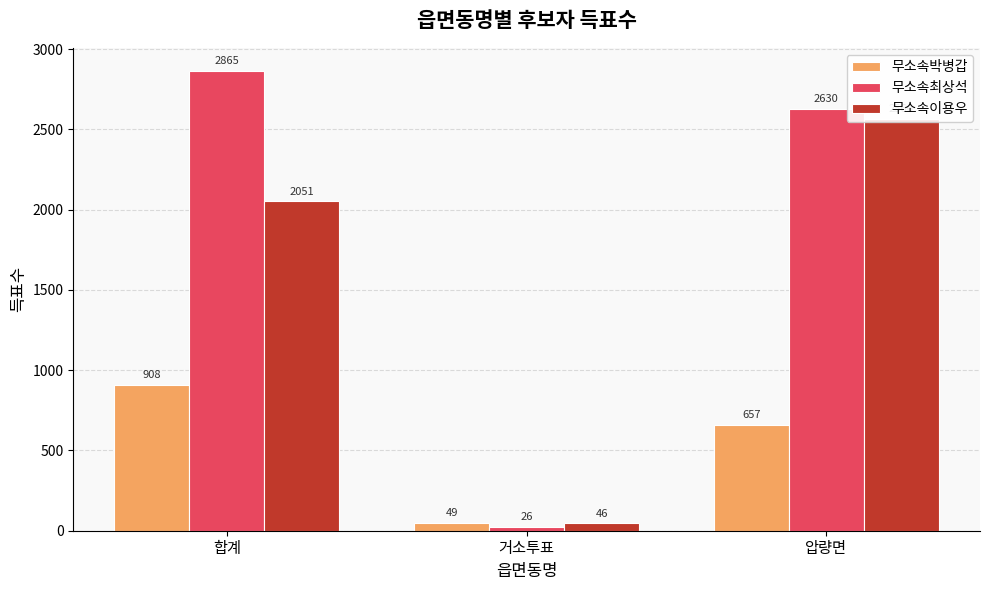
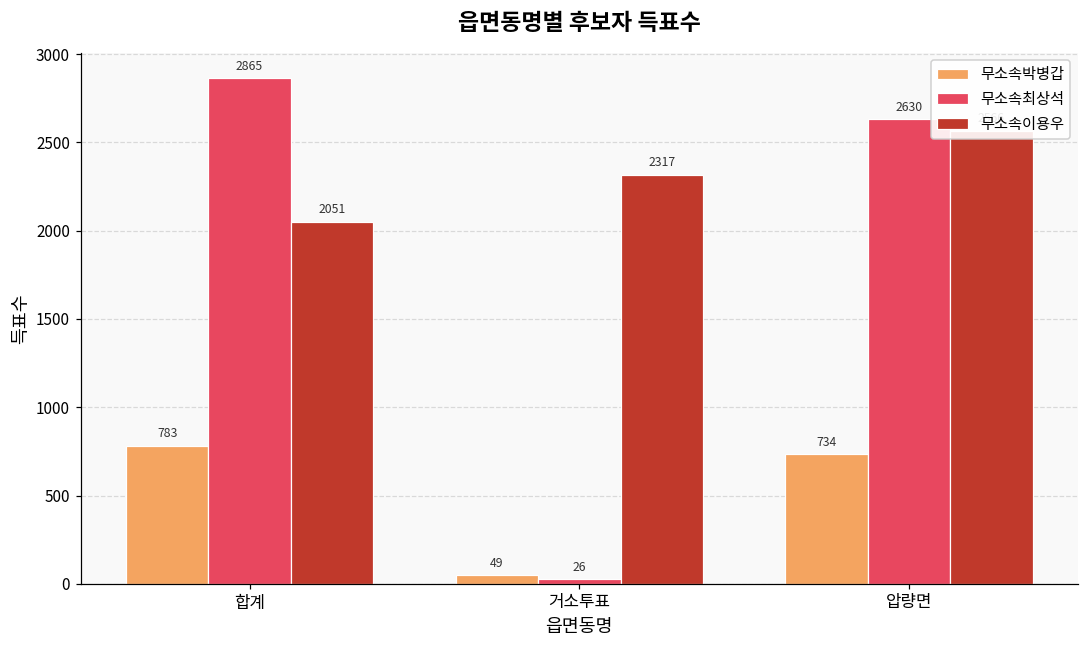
무소속박병갑, 합계: 908 -> 783
무소속이용우, 거소투표: 46 -> 2317
무소속박병갑, 압량면: 657 -> 734
